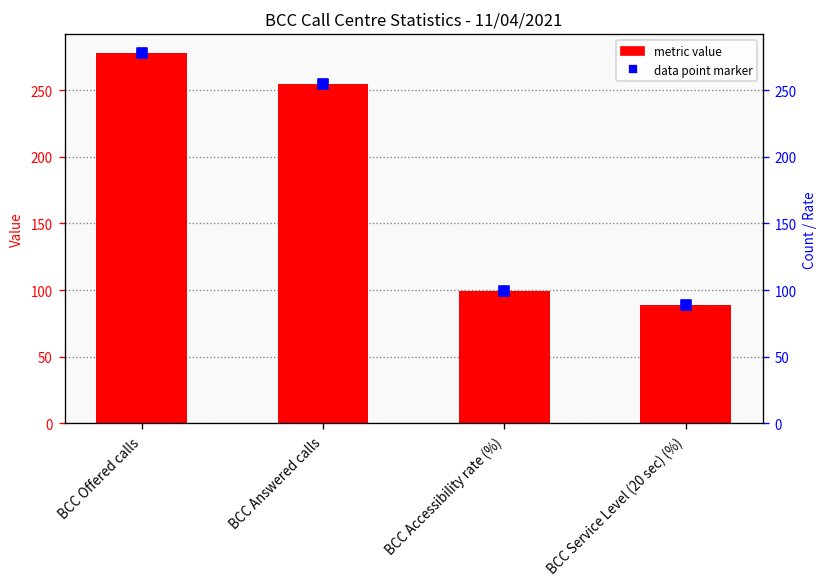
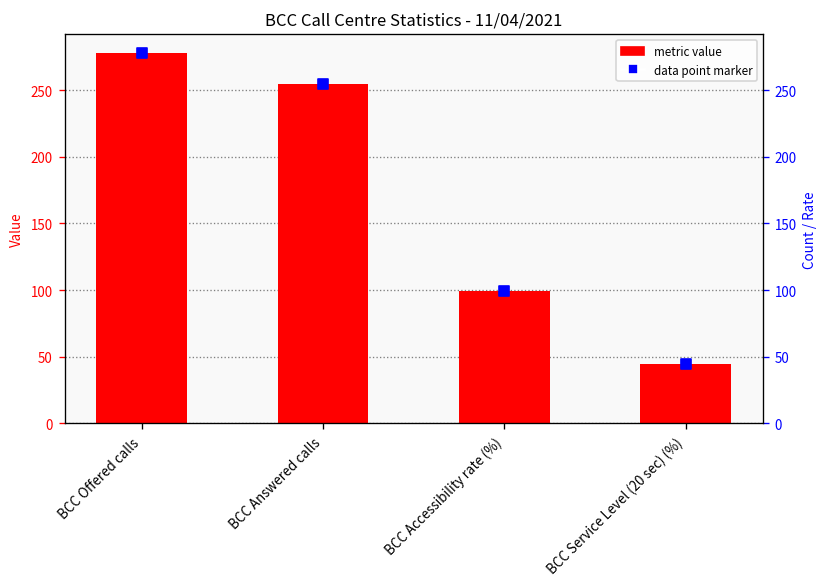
BCC Service Level (20 sec) (%): 89 -> 45
